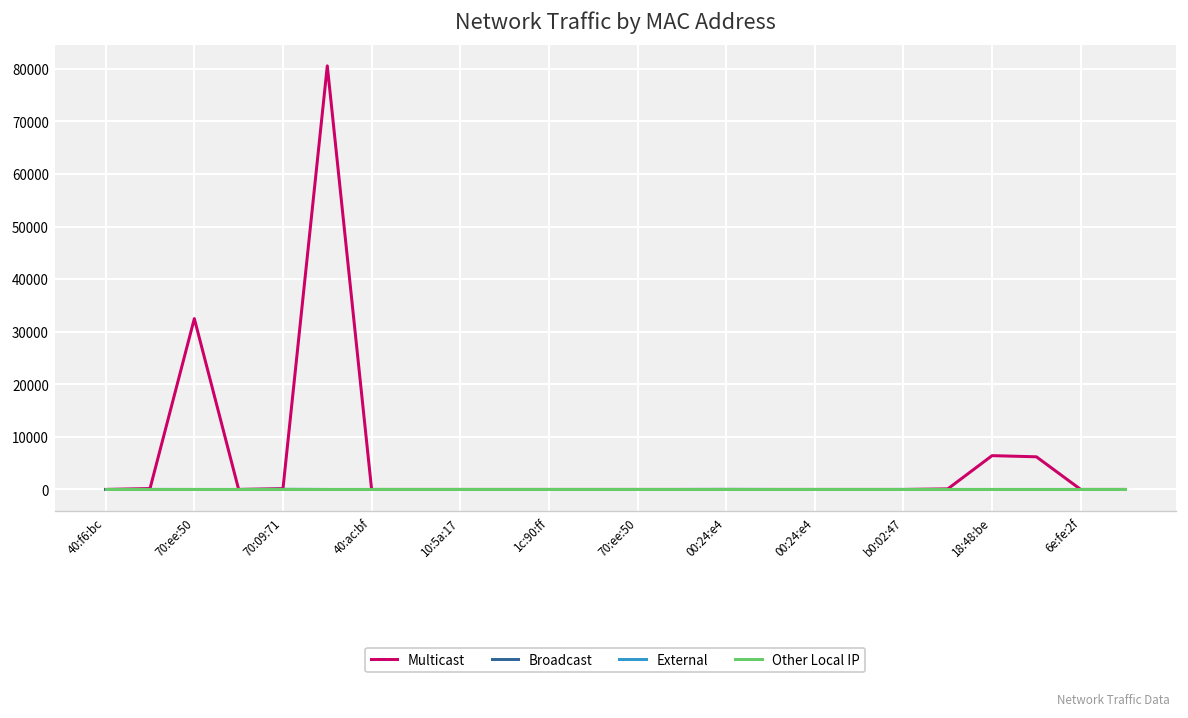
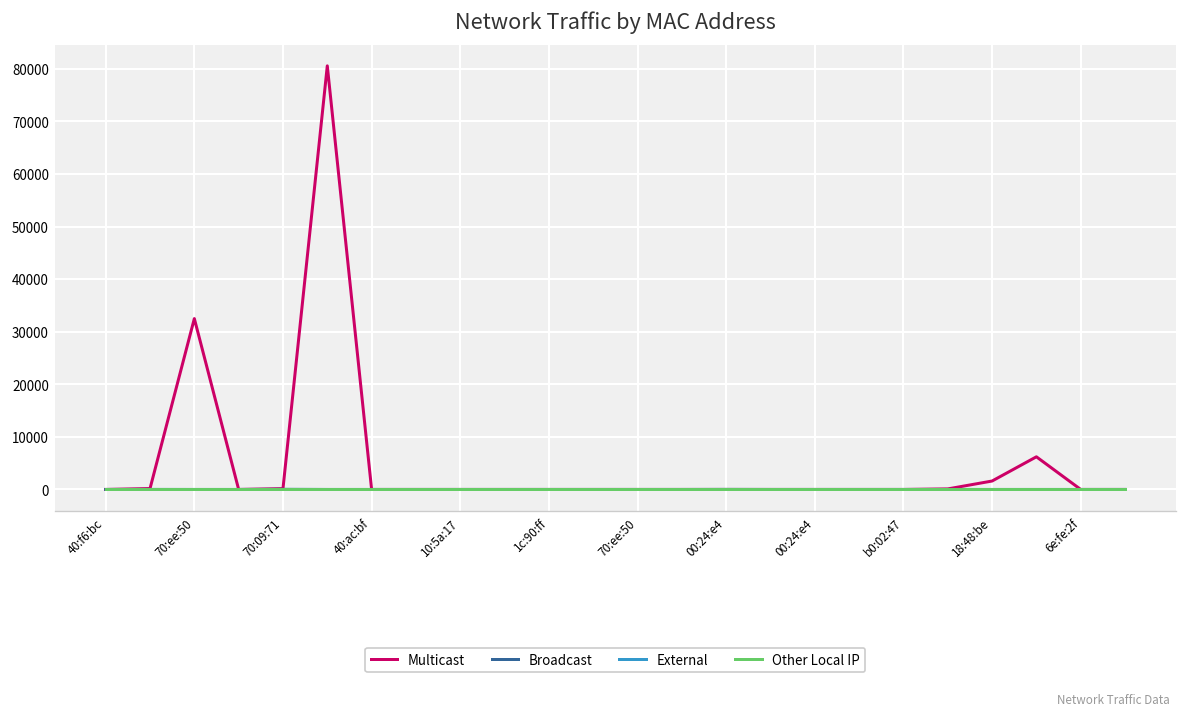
Multicast, 18:48:be: 6000 -> 2000
